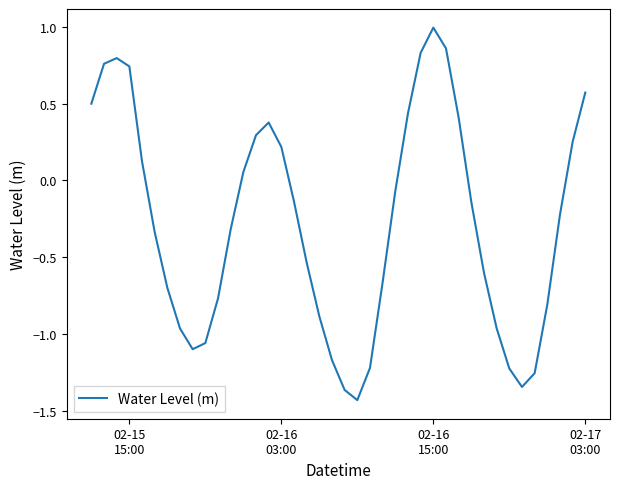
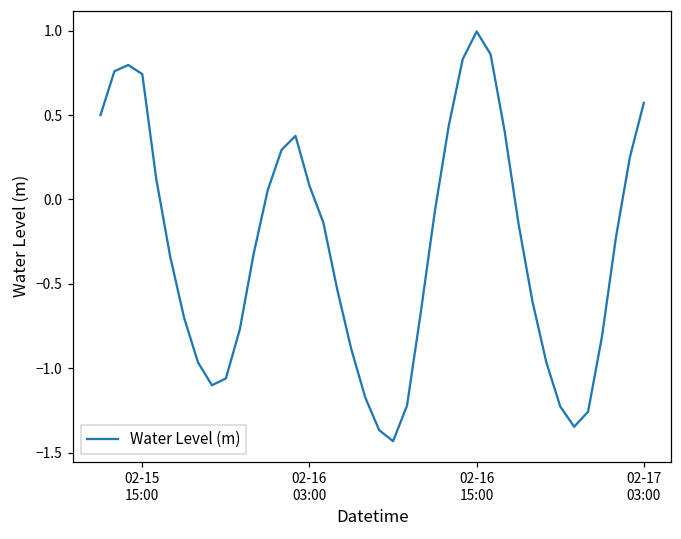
02-16 03:00: 0.22 -> 0.08
